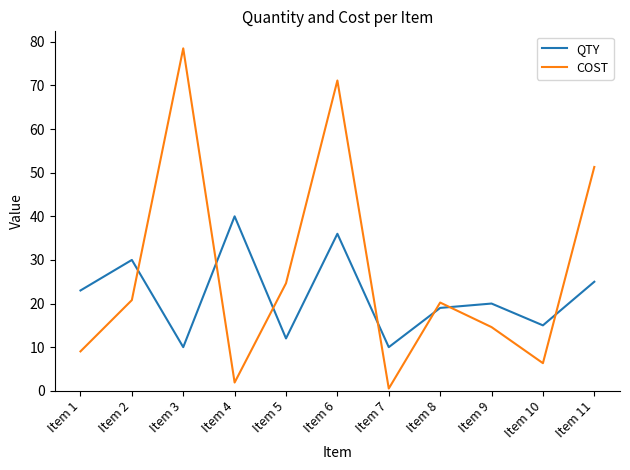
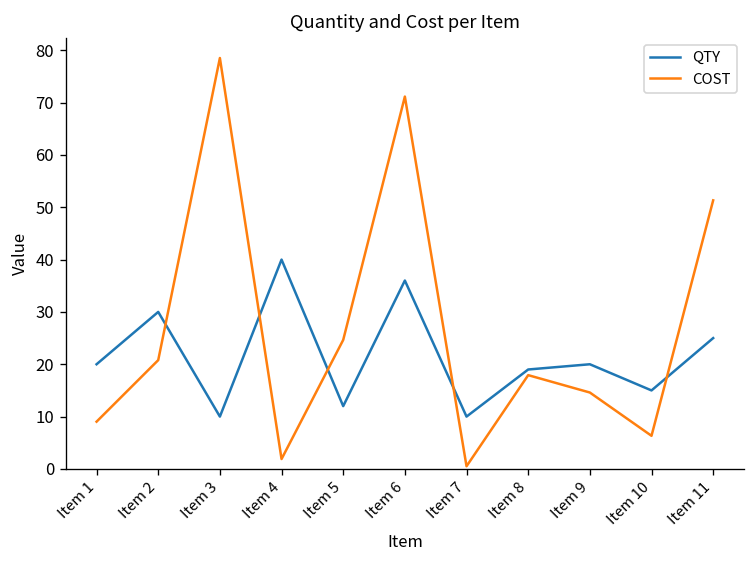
QTY, Item 1: 23 -> 20
COST, Item 8: 20 -> 18
